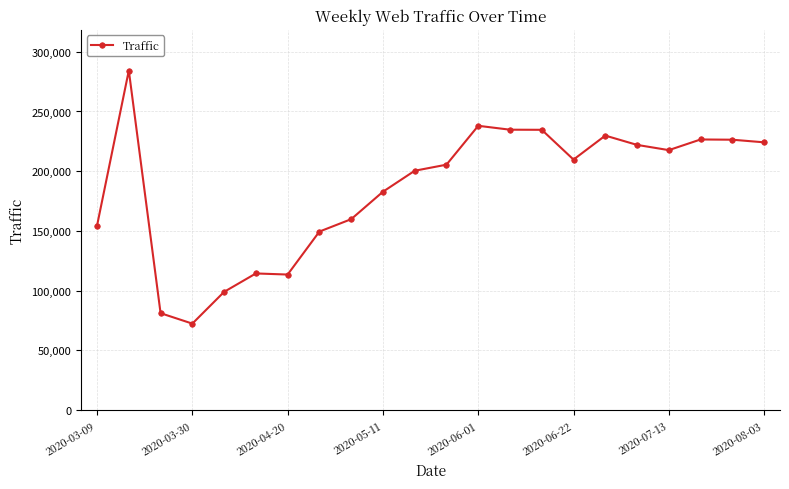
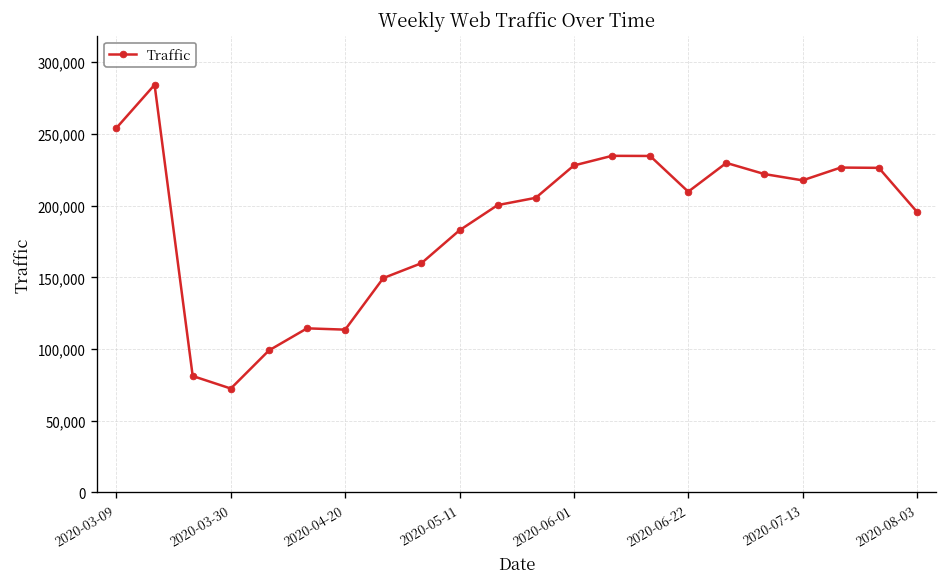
2020-03-09: 154,000 -> 254,000
2020-06-01: 238,000 -> 228,000
2020-08-03: 224,000 -> 196,000
